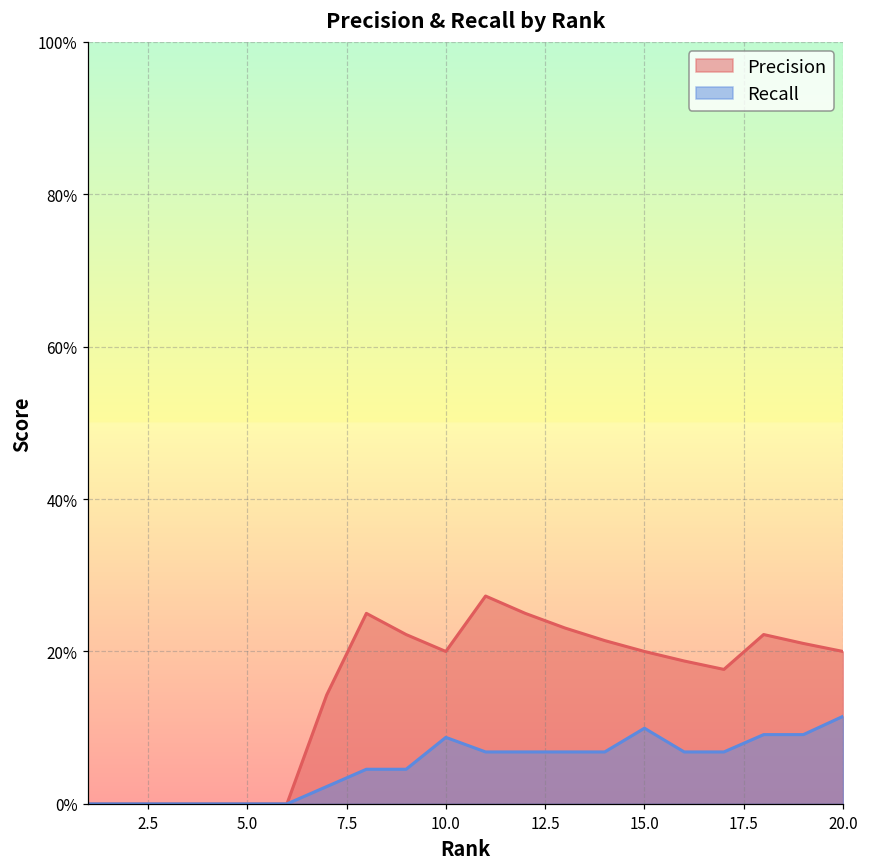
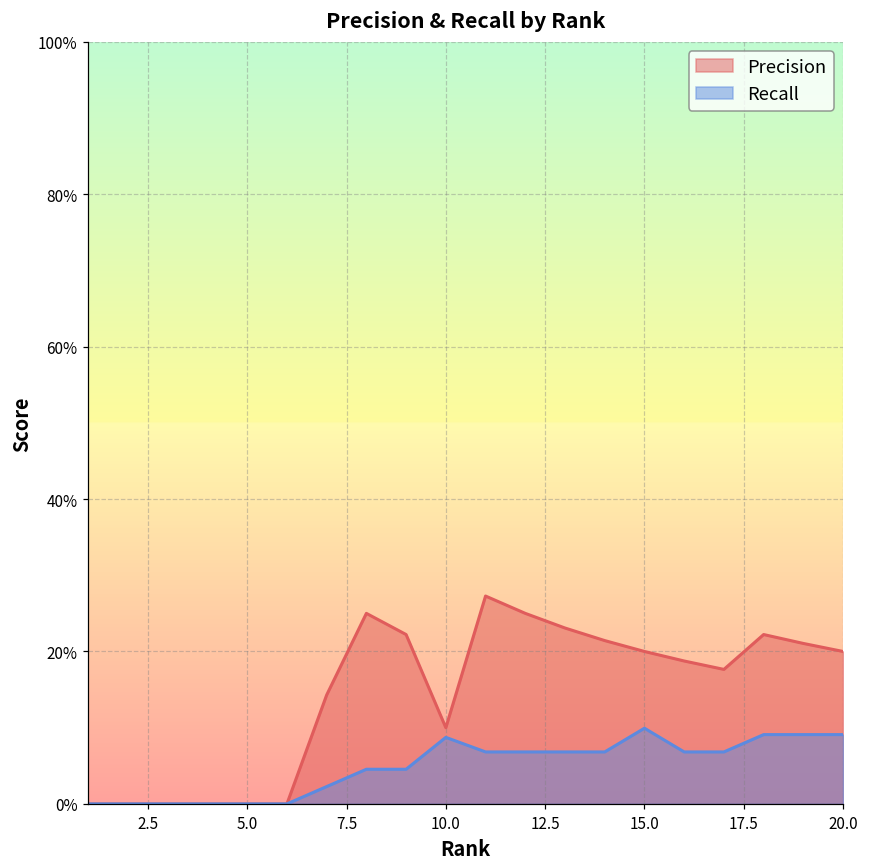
Precision, 10.0: 20% -> 10%
Recall, 20.0: 11% -> 9%
